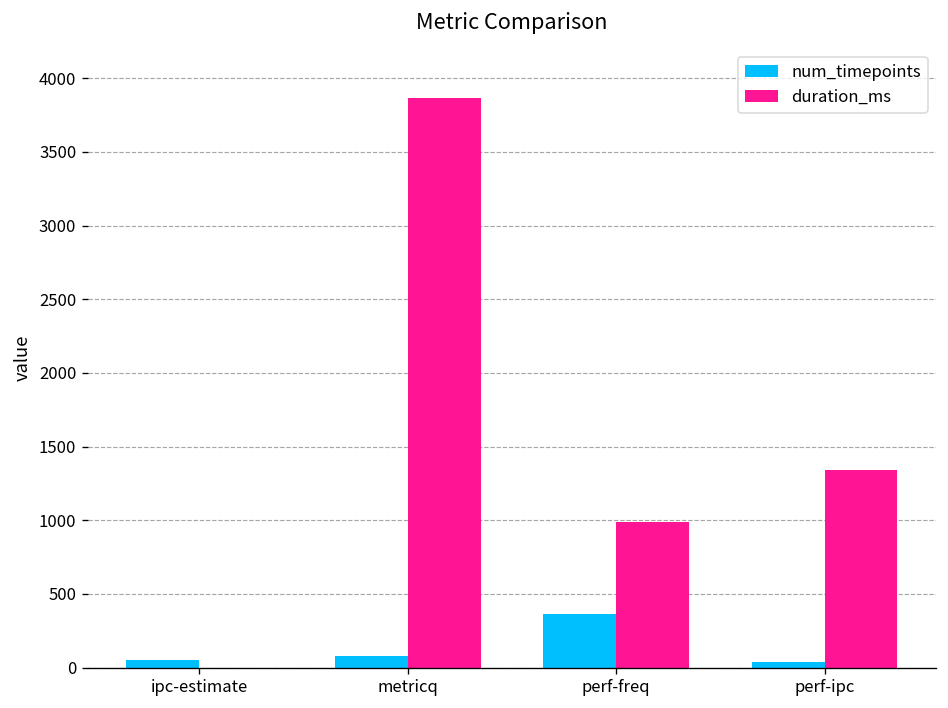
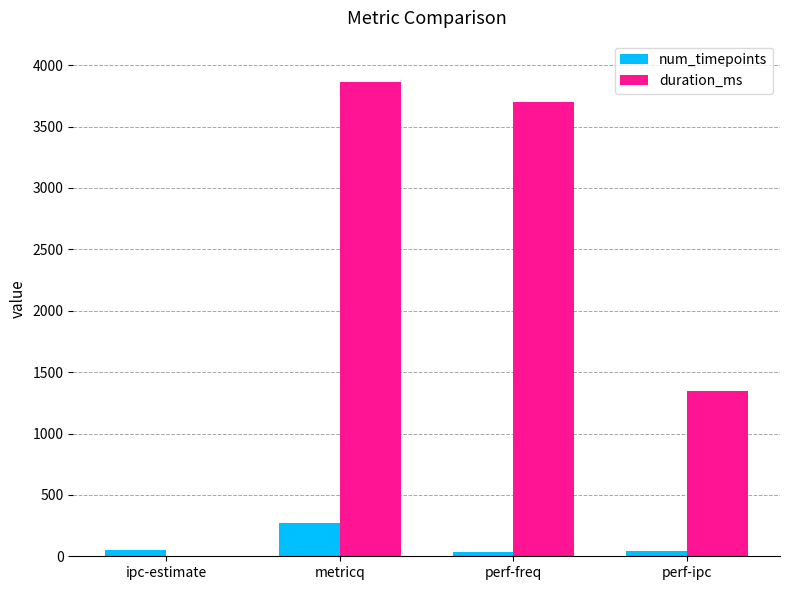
num_timepoints, metricq: 80 -> 270
num_timepoints, perf-freq: 360 -> 40
duration_ms, perf-freq: 990 -> 3700
